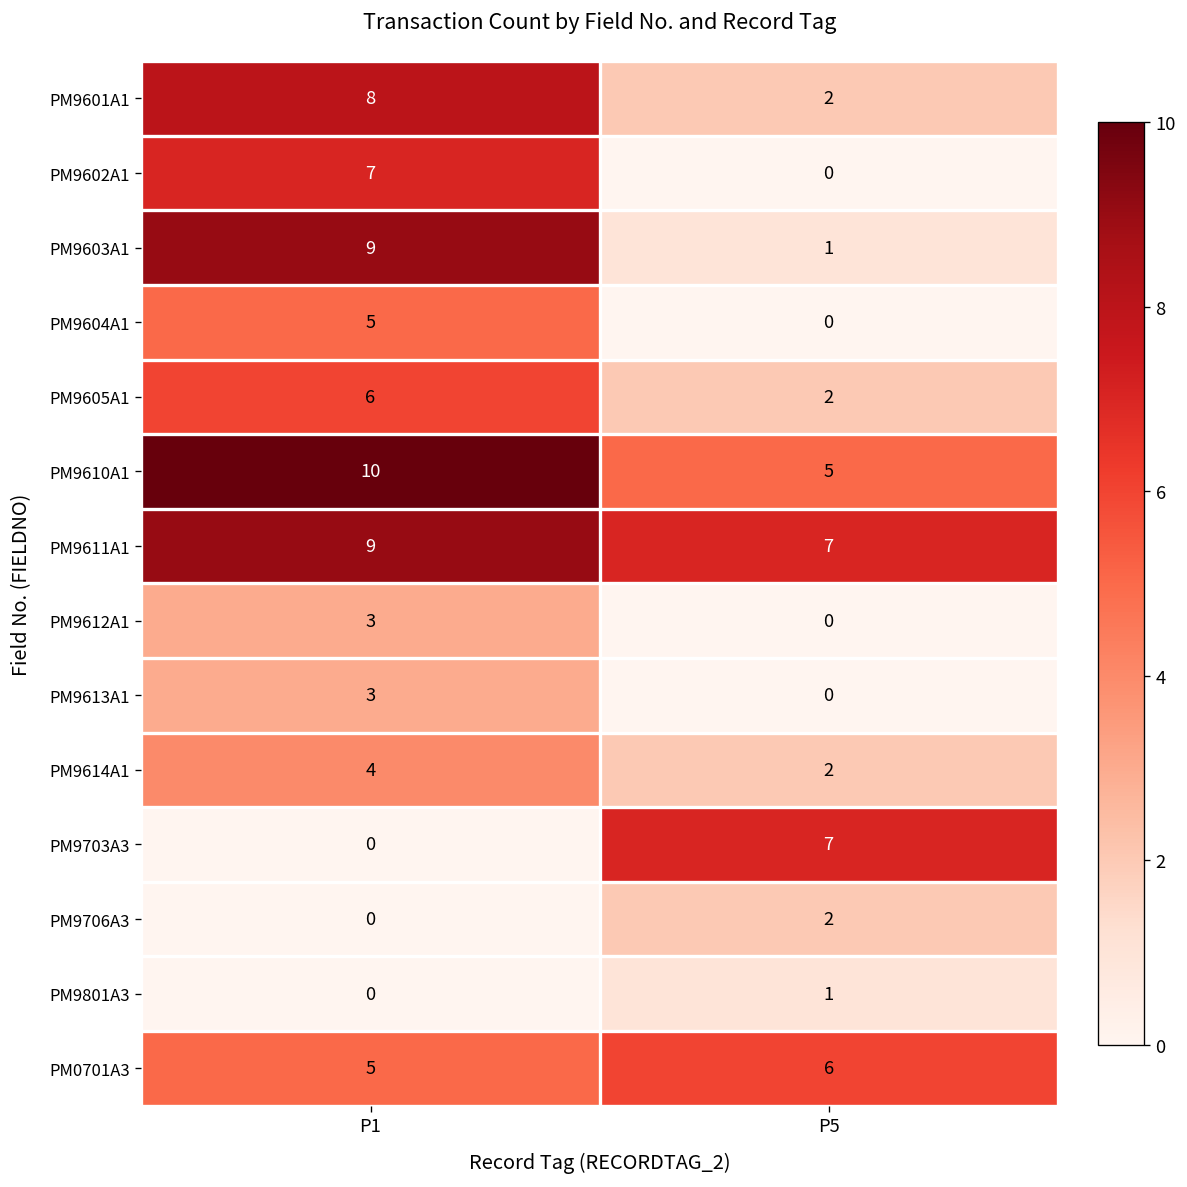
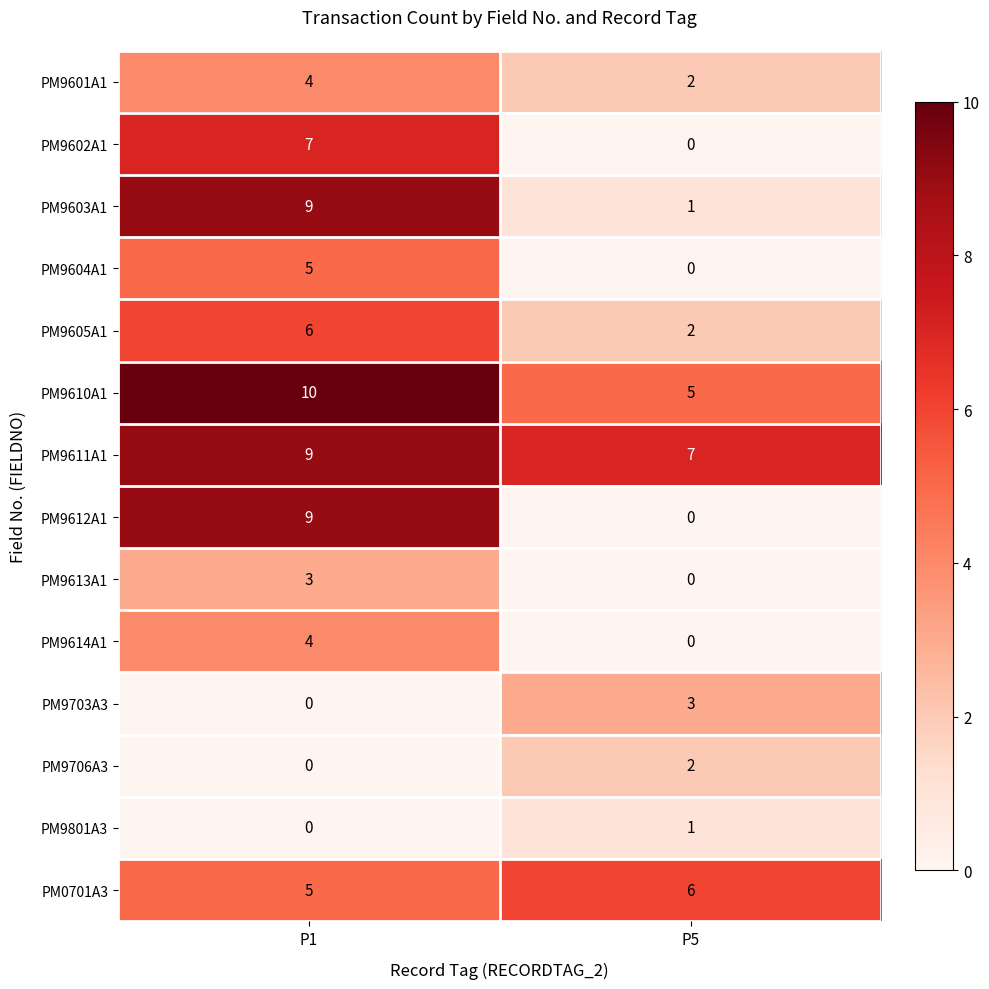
PM9601A1, P1: 8 -> 4
PM9612A1, P1: 3 -> 9
PM9614A1, P5: 2 -> 0
PM9703A3, P5: 7 -> 3
